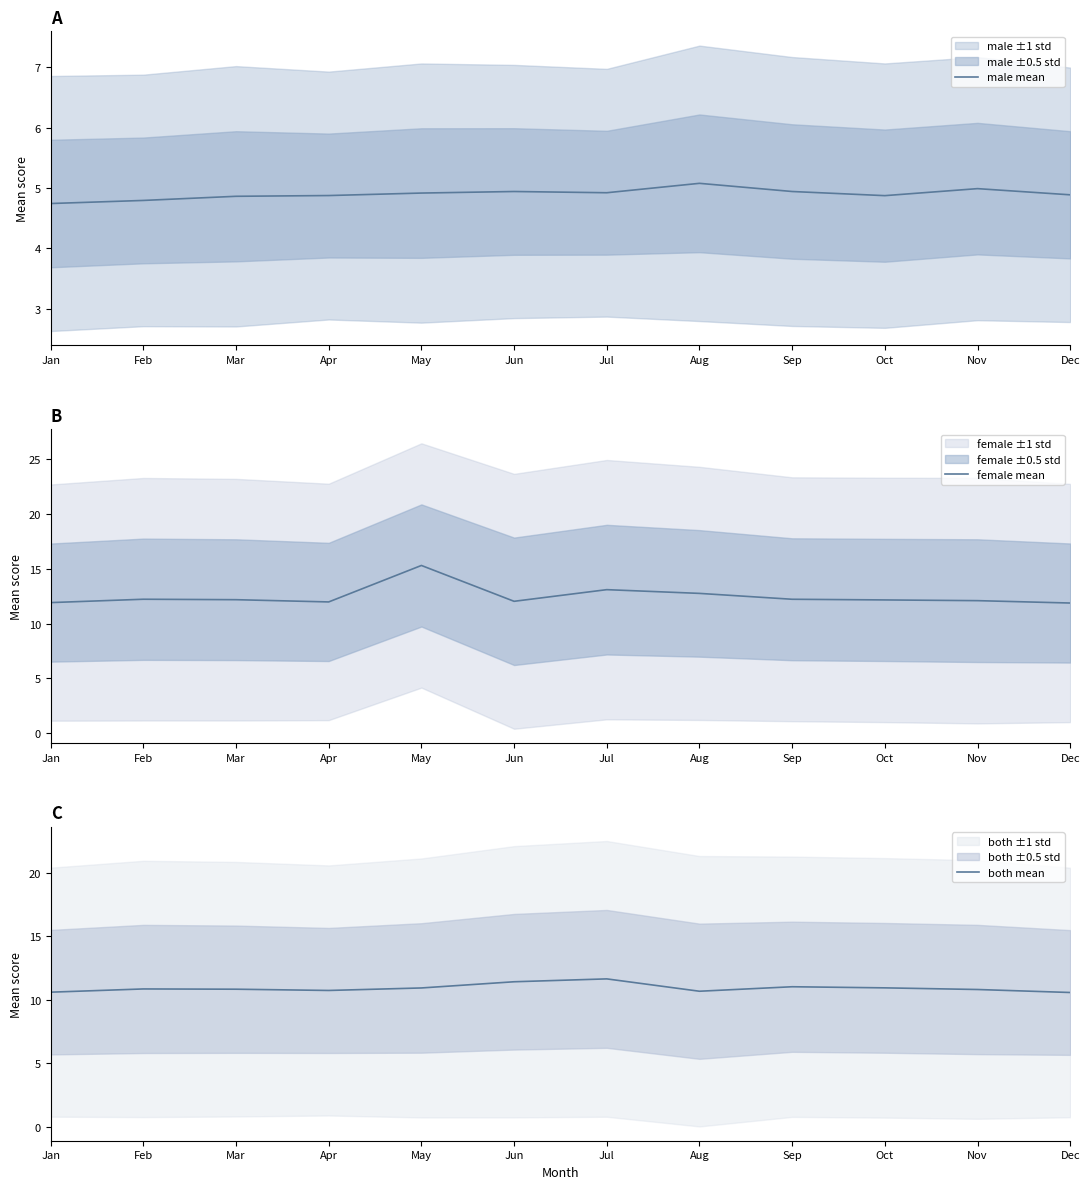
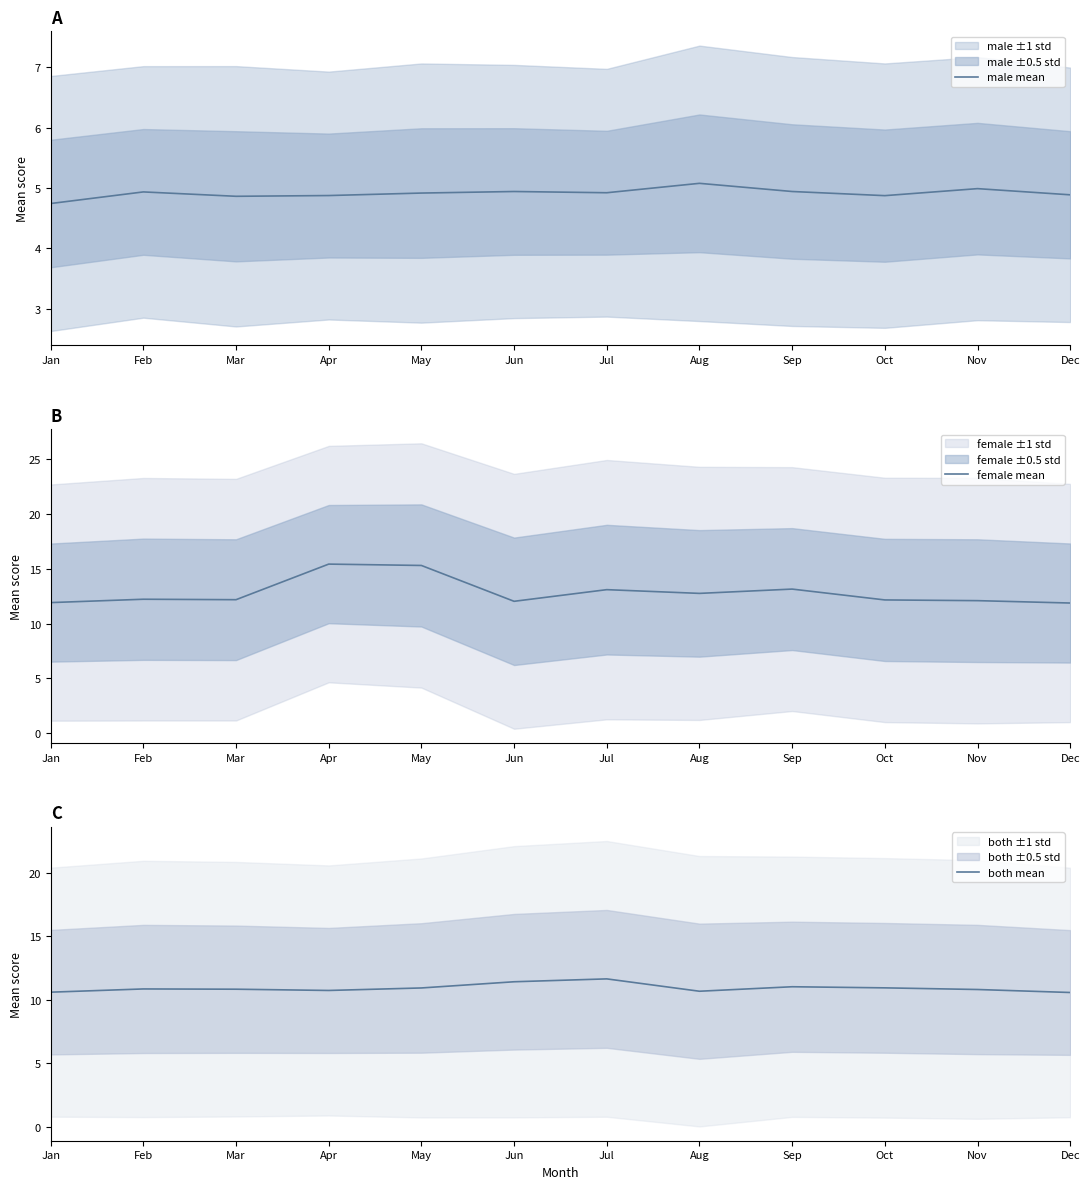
A, male mean, Feb: 4.8 -> 4.9
B, female mean, Apr: 12.0 -> 15.4
B, female mean, Sep: 12.2 -> 13.1
